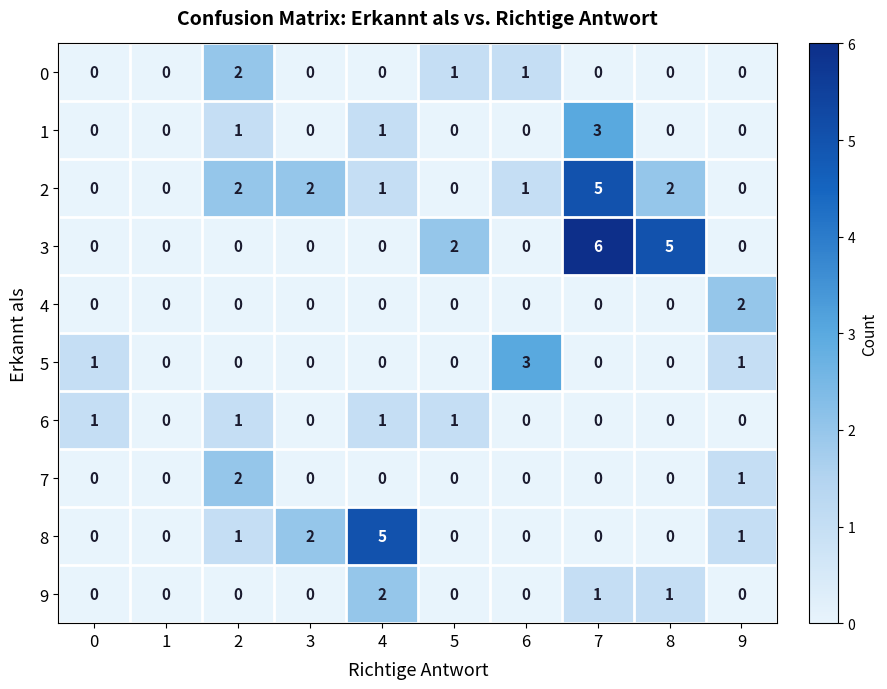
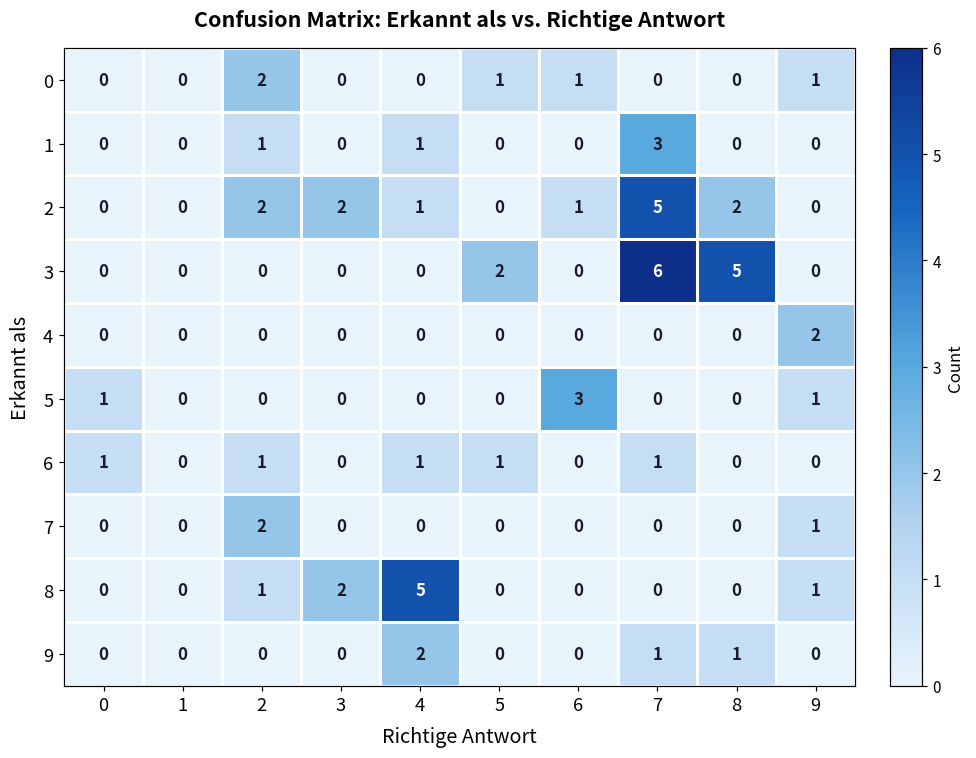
0, 9: 0 -> 1
6, 7: 0 -> 1
